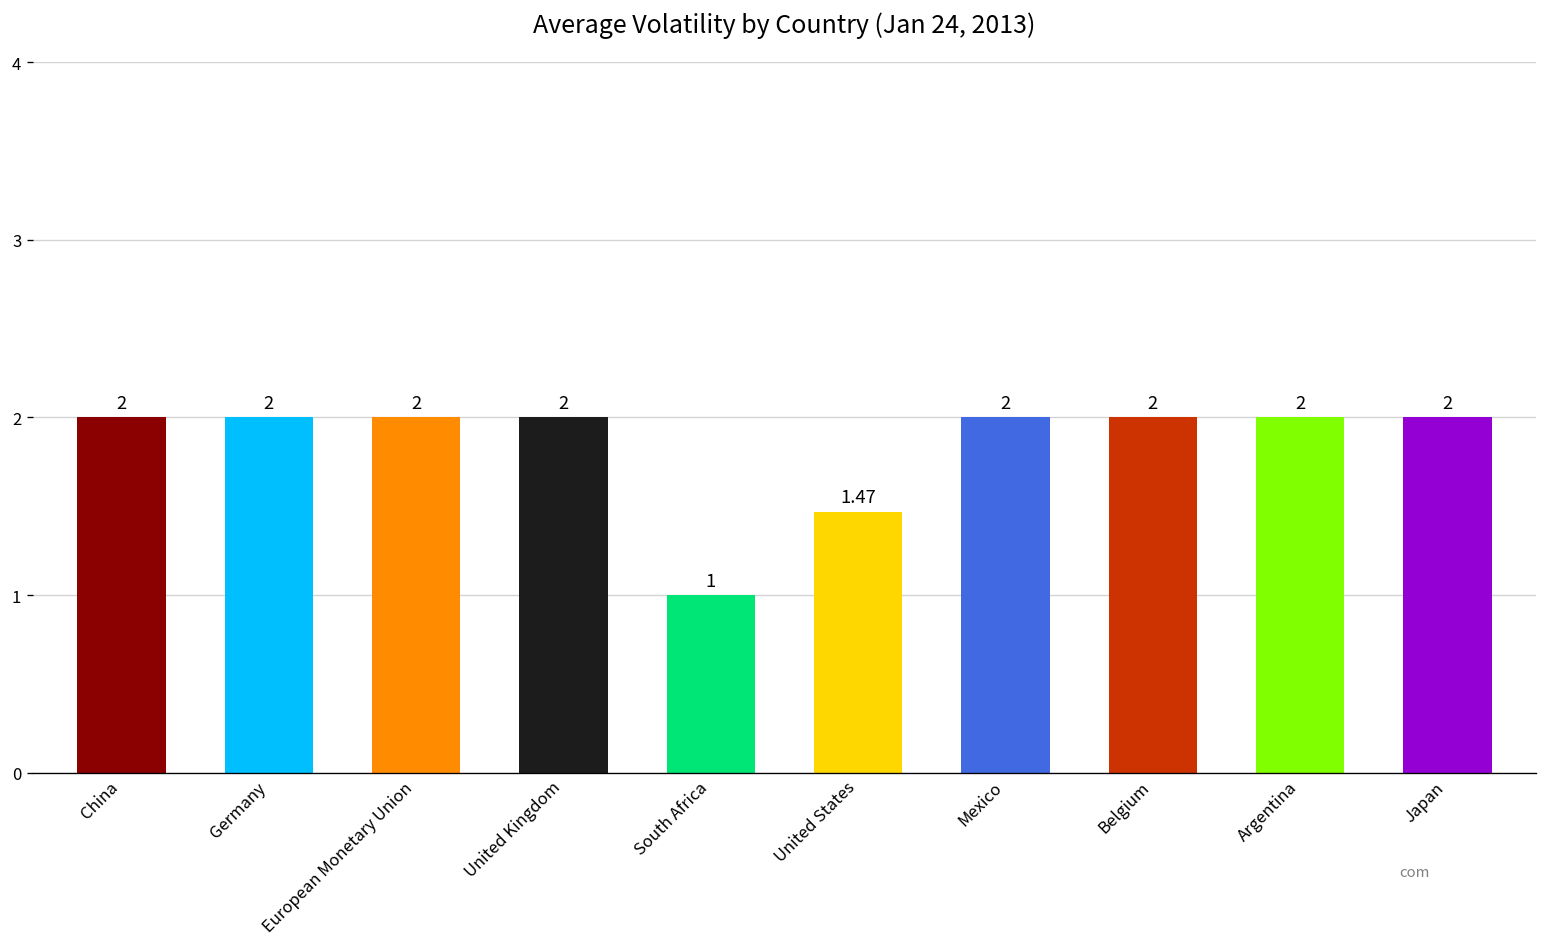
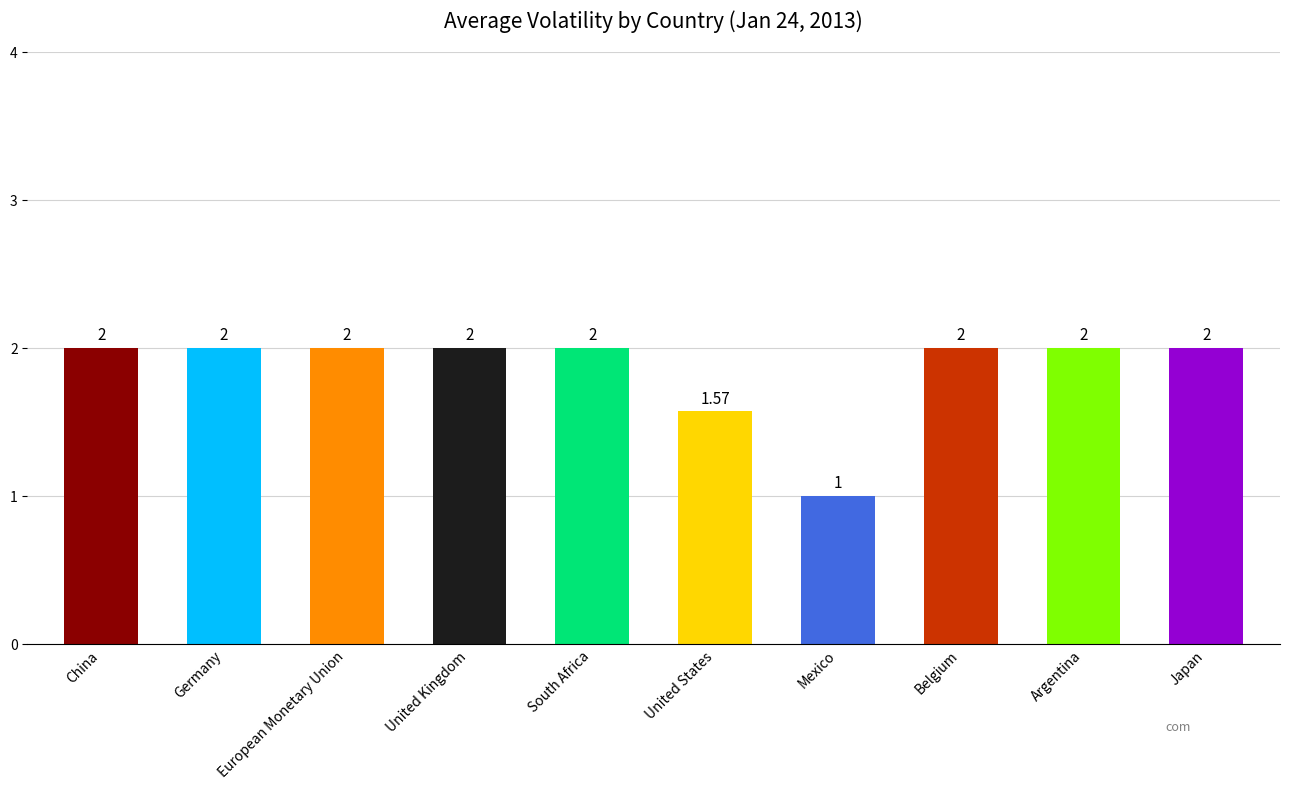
South Africa: 1 -> 2
United States: 1.47 -> 1.57
Mexico: 2 -> 1
